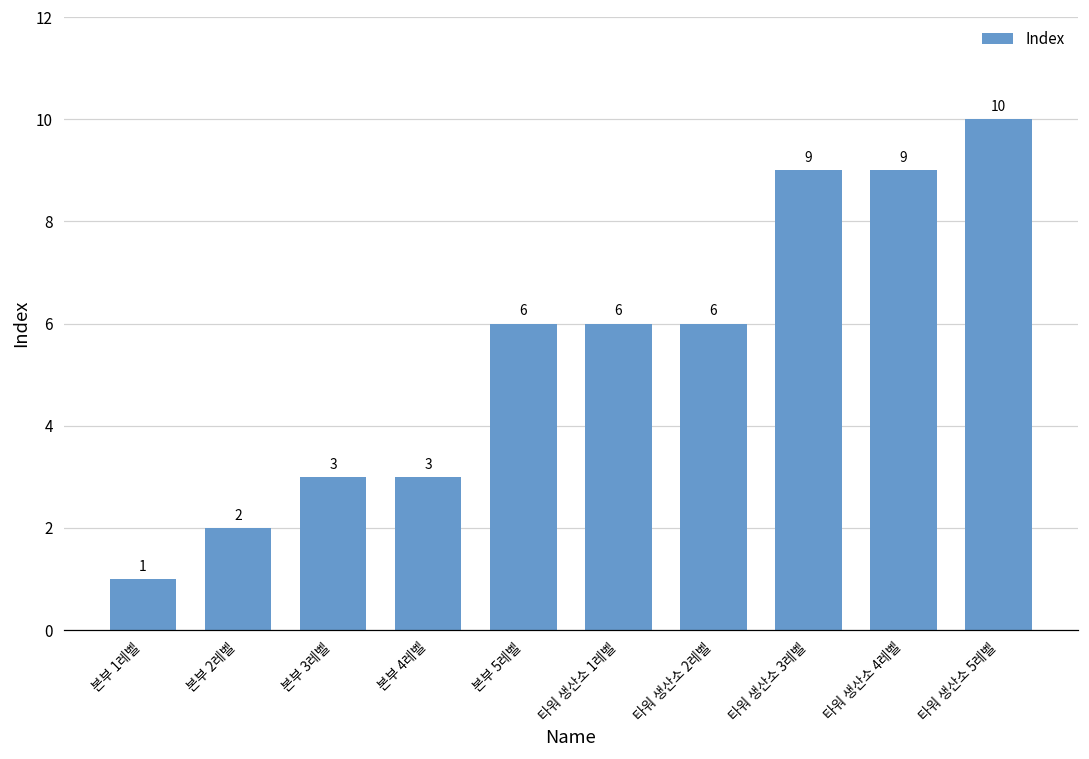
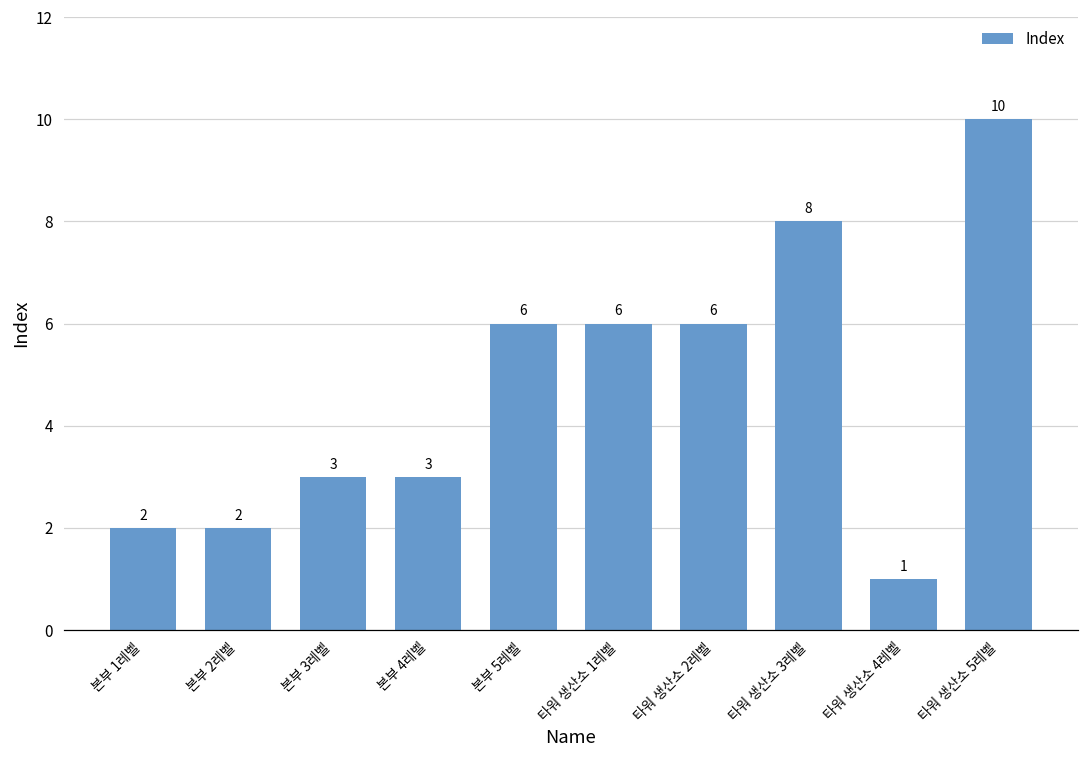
본부 1레벨: 1 -> 2
타워 생산소 3레벨: 9 -> 8
타워 생산소 4레벨: 9 -> 1
